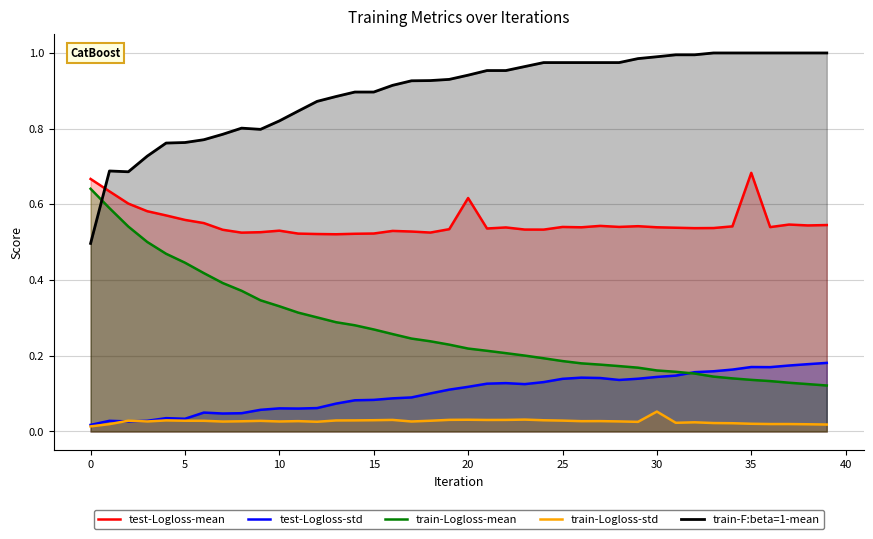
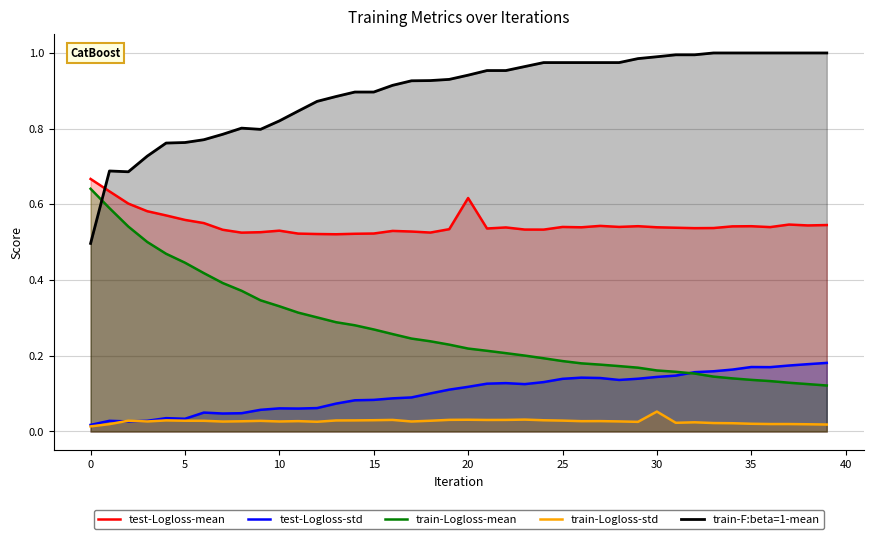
test-Logloss-mean, 35: 0.68 -> 0.54
